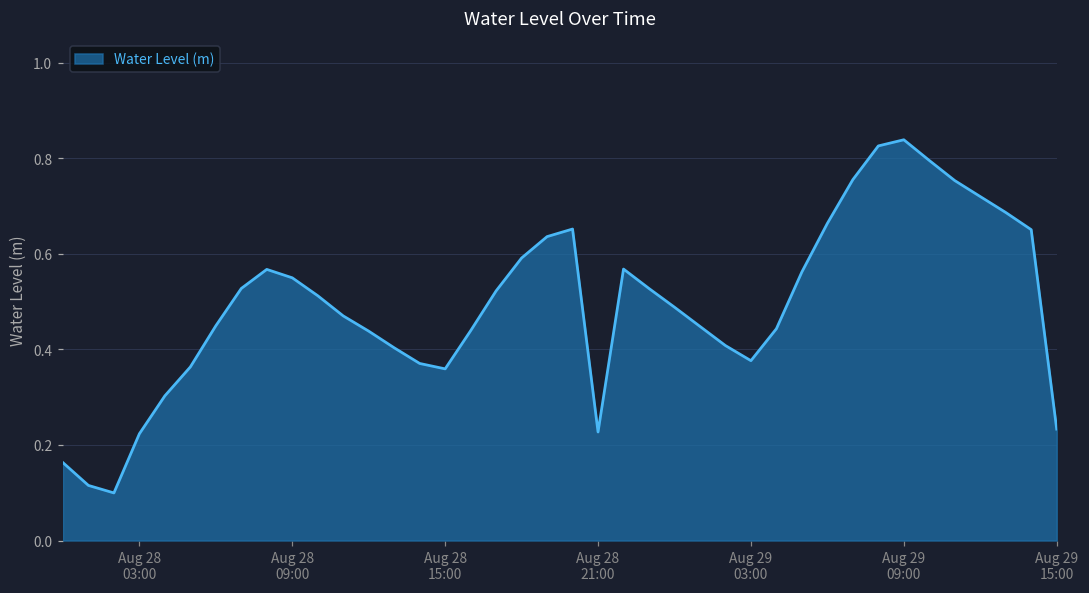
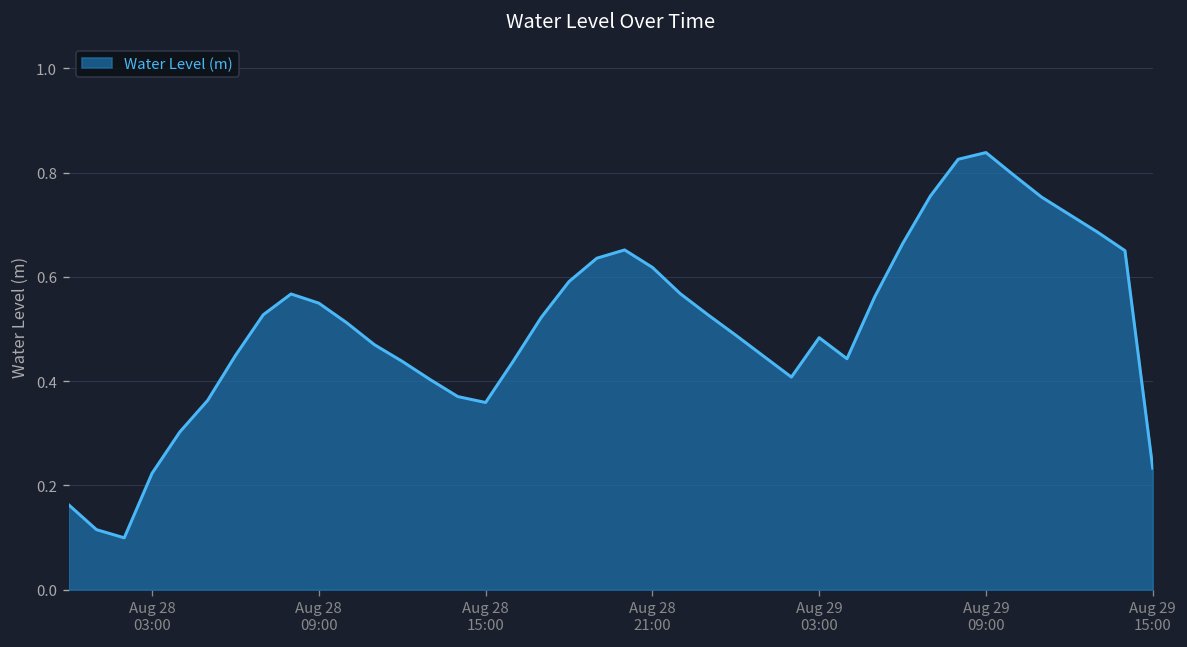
Aug 28 21:00: 0.23 -> 0.62
Aug 29 03:00: 0.38 -> 0.48
